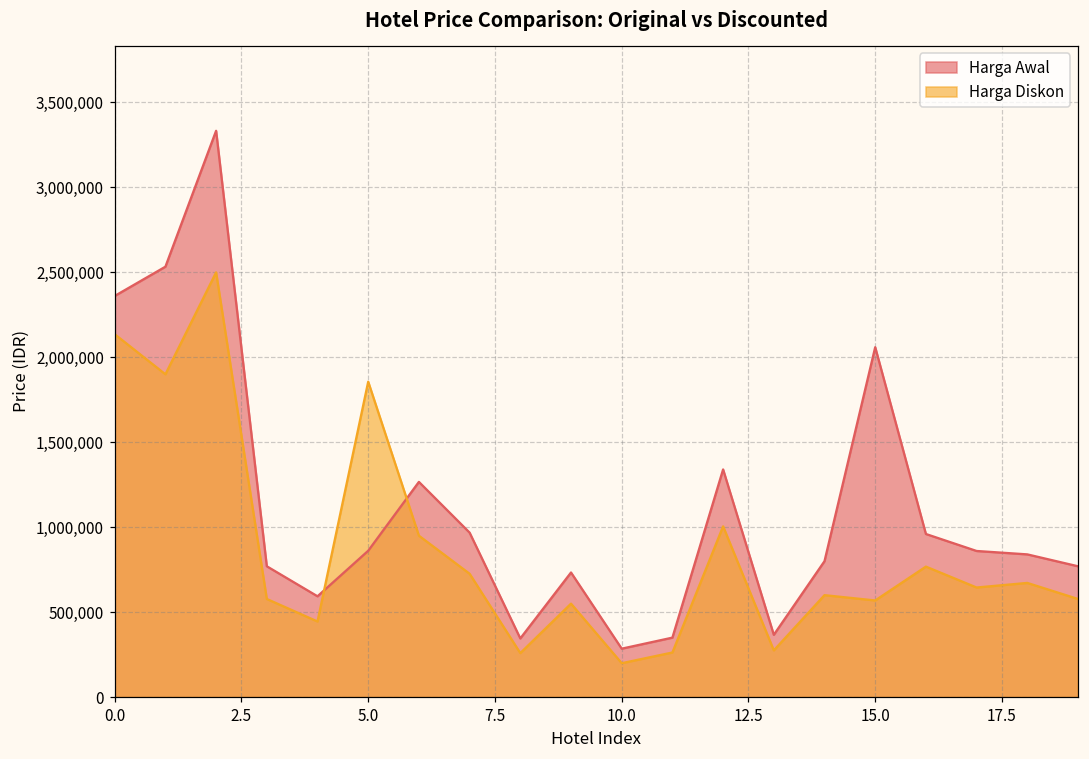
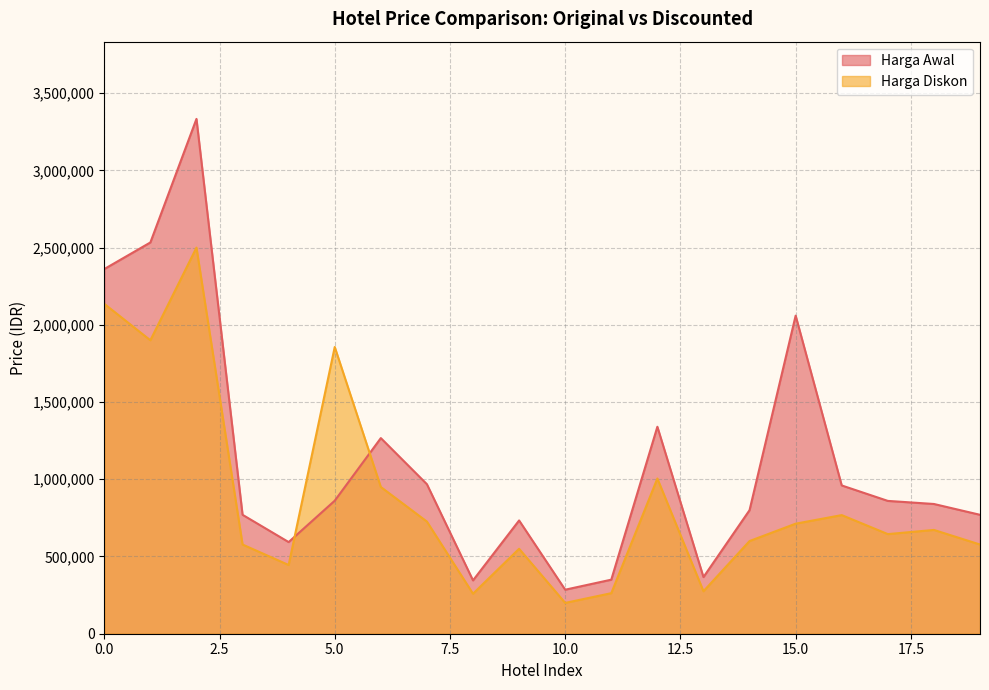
Harga Diskon, 15.0: 570,000 -> 710,000
